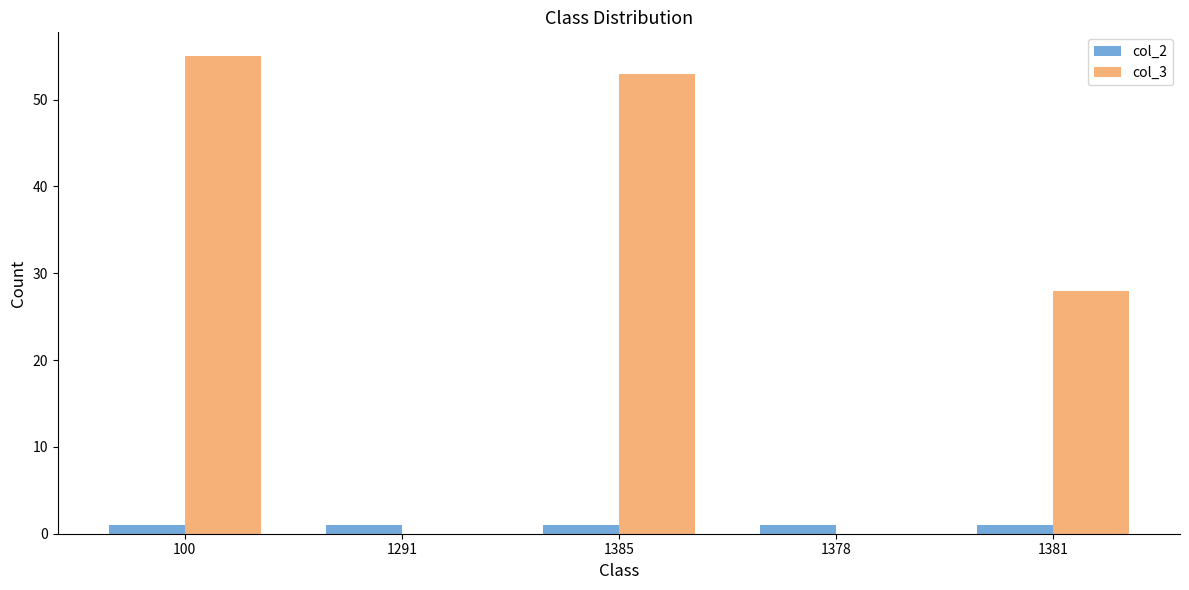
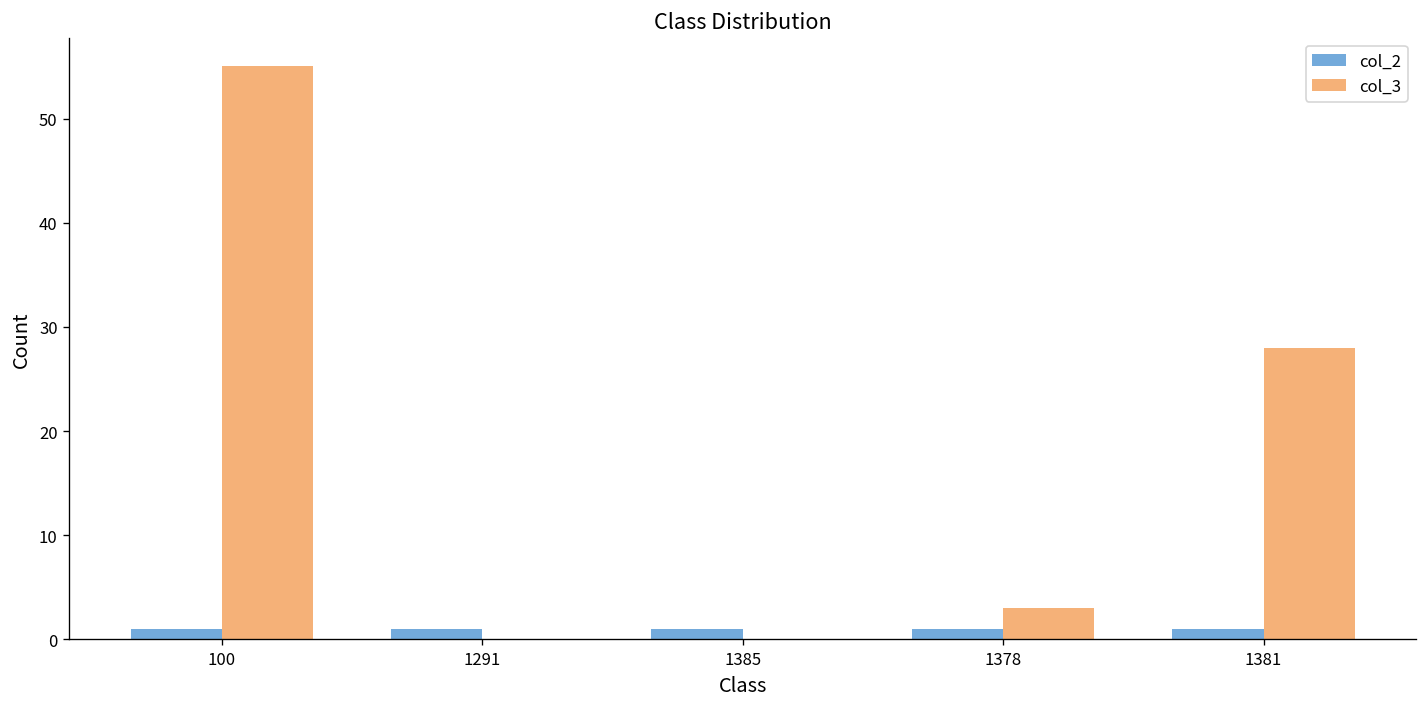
col_3, 1385: 53 -> 0
col_3, 1378: 0 -> 3
